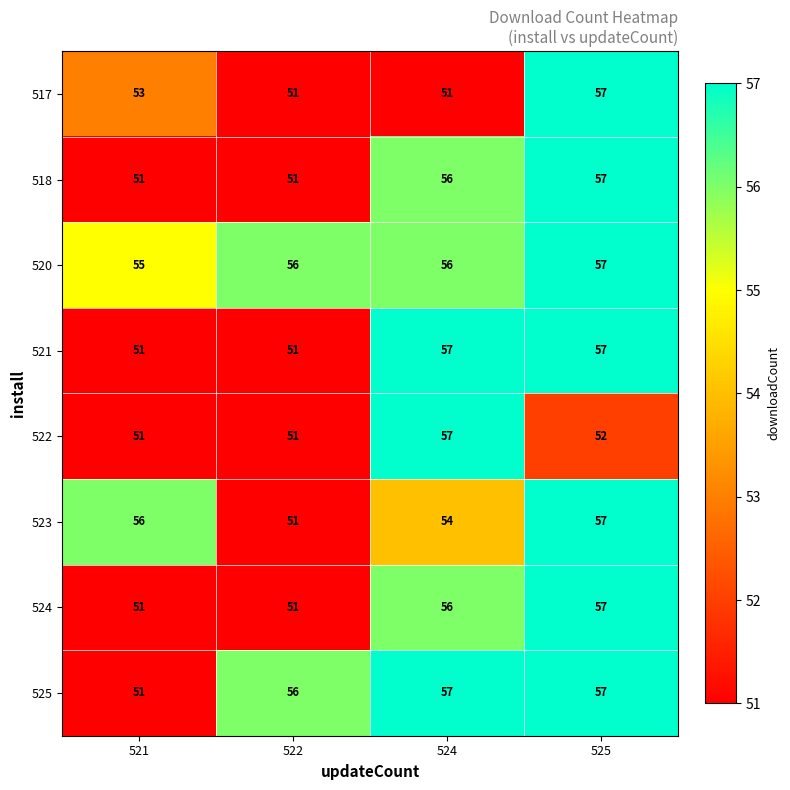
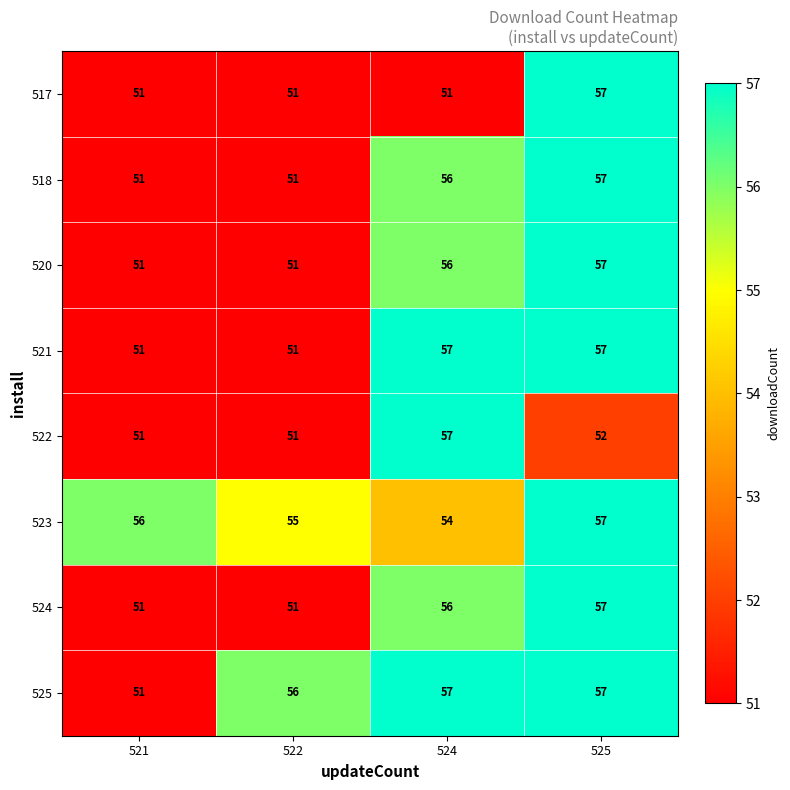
517, 521: 53 -> 51
520, 521: 55 -> 51
520, 522: 56 -> 51
523, 522: 51 -> 55
